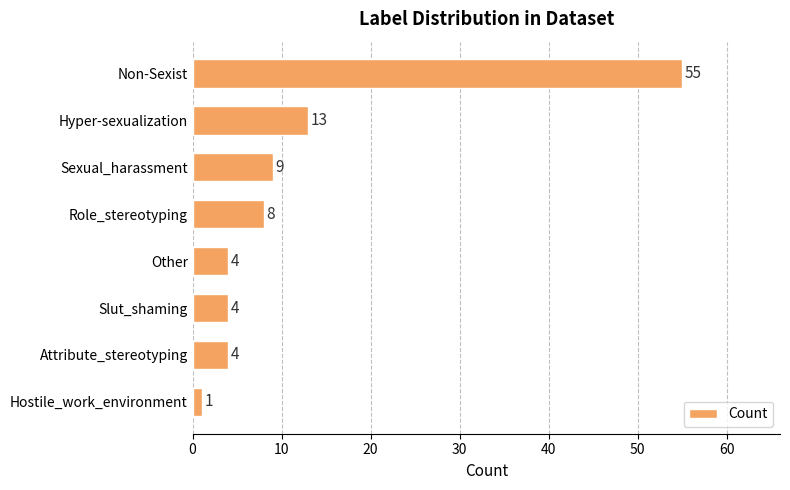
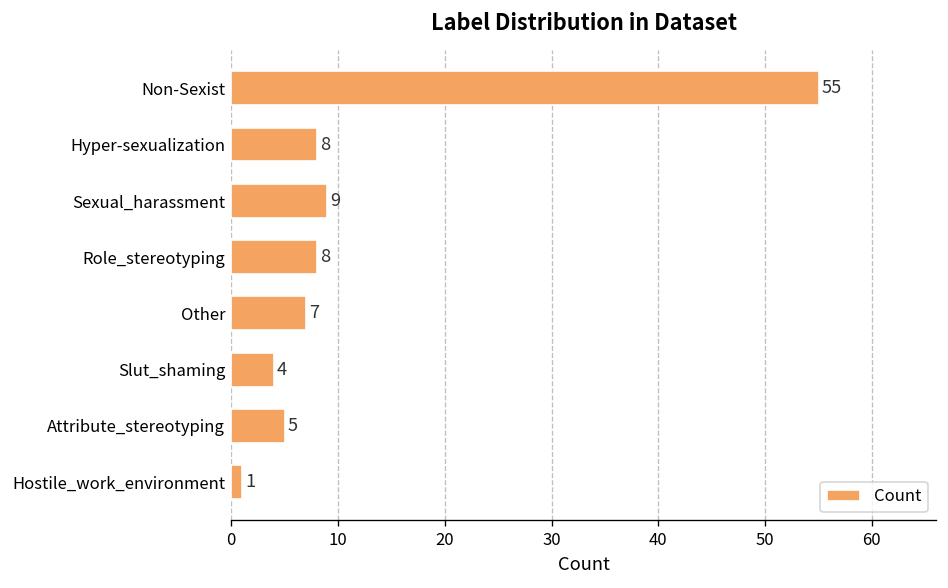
Hyper-sexualization: 13 -> 8
Other: 4 -> 7
Attribute_stereotyping: 4 -> 5
